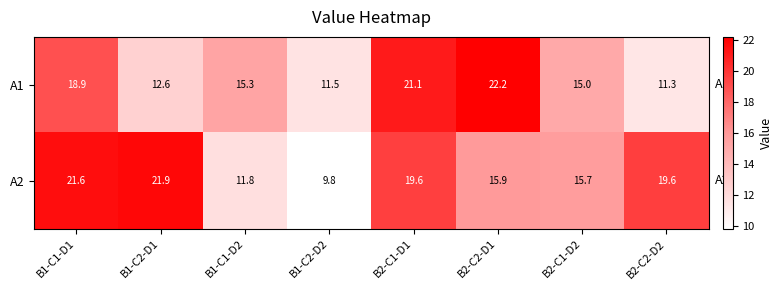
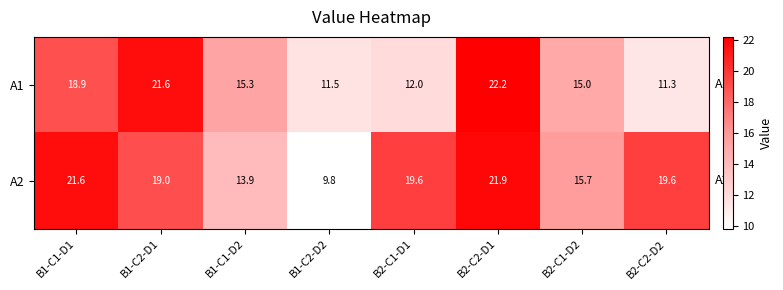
A1, B1-C2-D1: 12.6 -> 21.6
A1, B2-C1-D1: 21.1 -> 12.0
A2, B1-C2-D1: 21.9 -> 19.0
A2, B1-C1-D2: 11.8 -> 13.9
A2, B2-C2-D1: 15.9 -> 21.9
